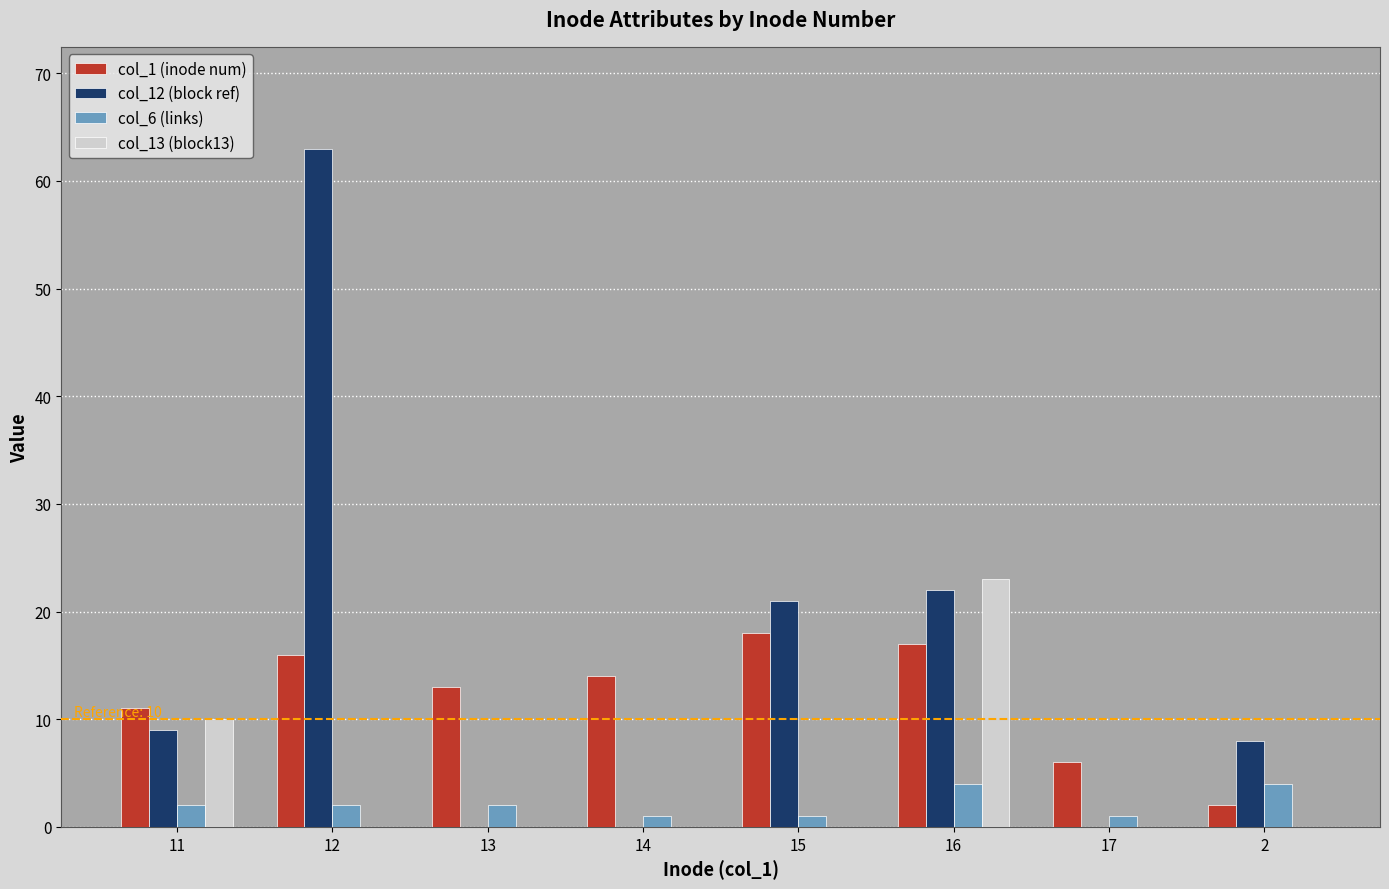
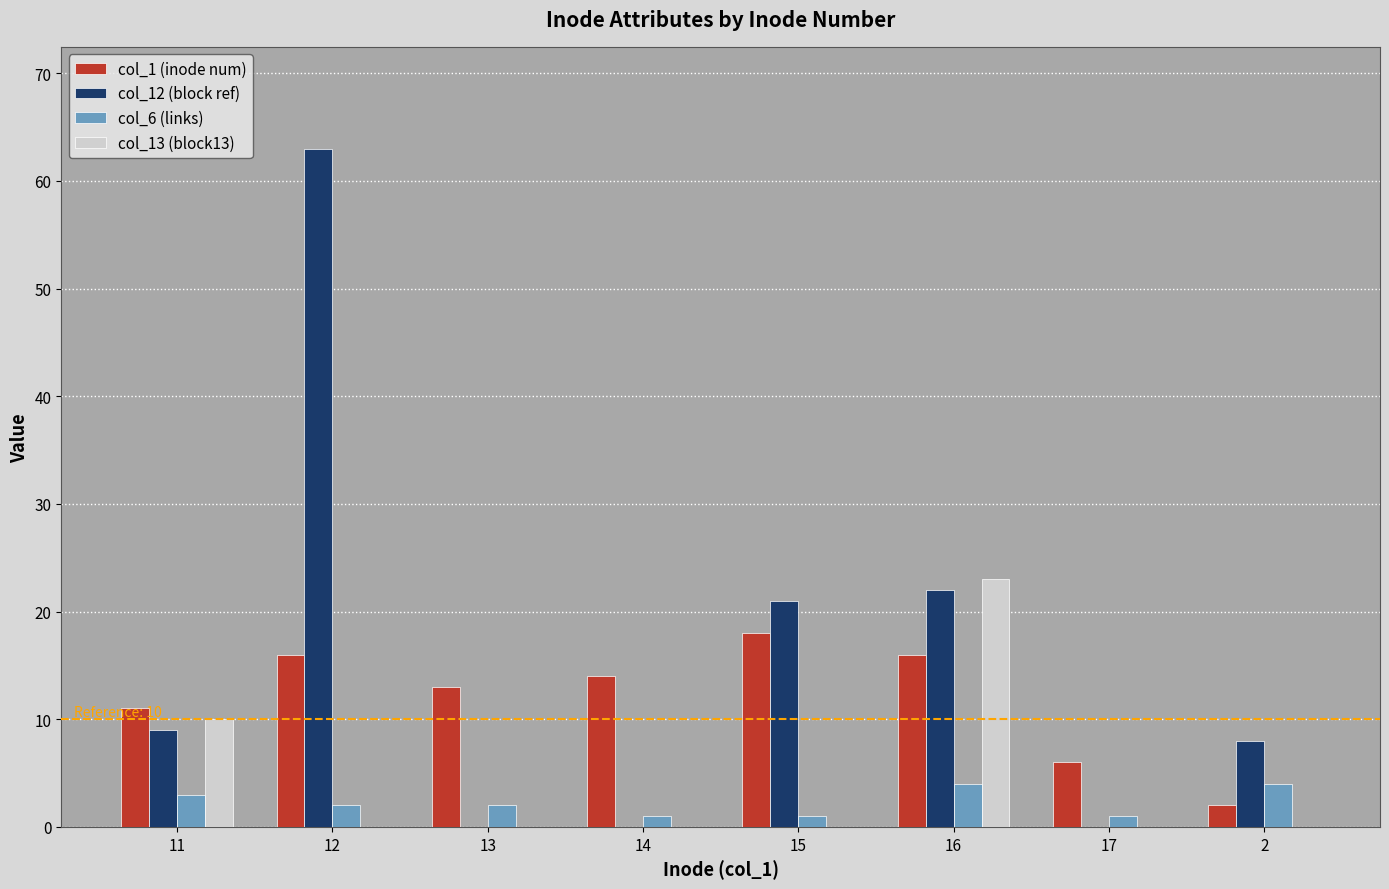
col_6 (links), 11: 2 -> 3
col_1 (inode num), 16: 17 -> 16
